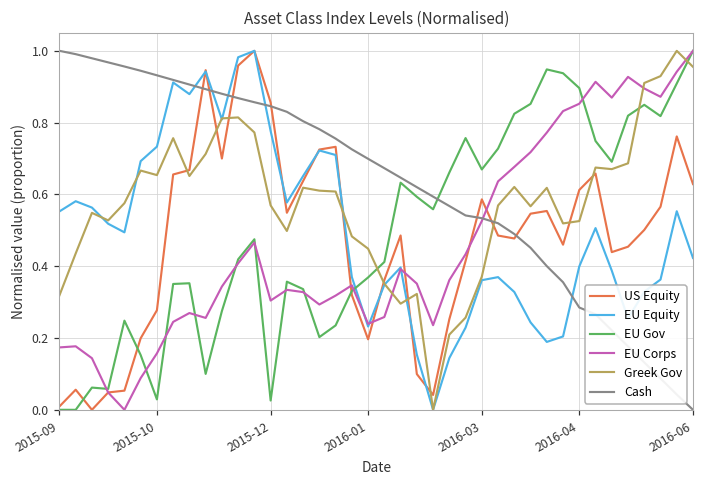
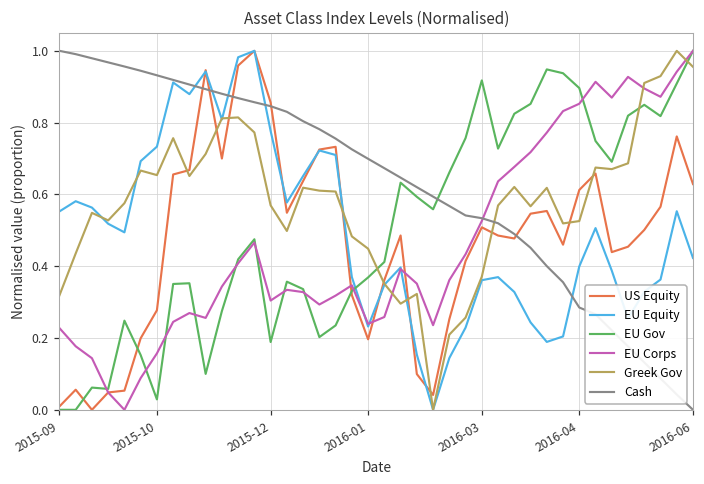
EU Corps, 2015-09: 0.17 -> 0.23
EU Gov, 2015-12: 0.03 -> 0.19
US Equity, 2016-03: 0.59 -> 0.51
EU Gov, 2016-03: 0.67 -> 0.92
